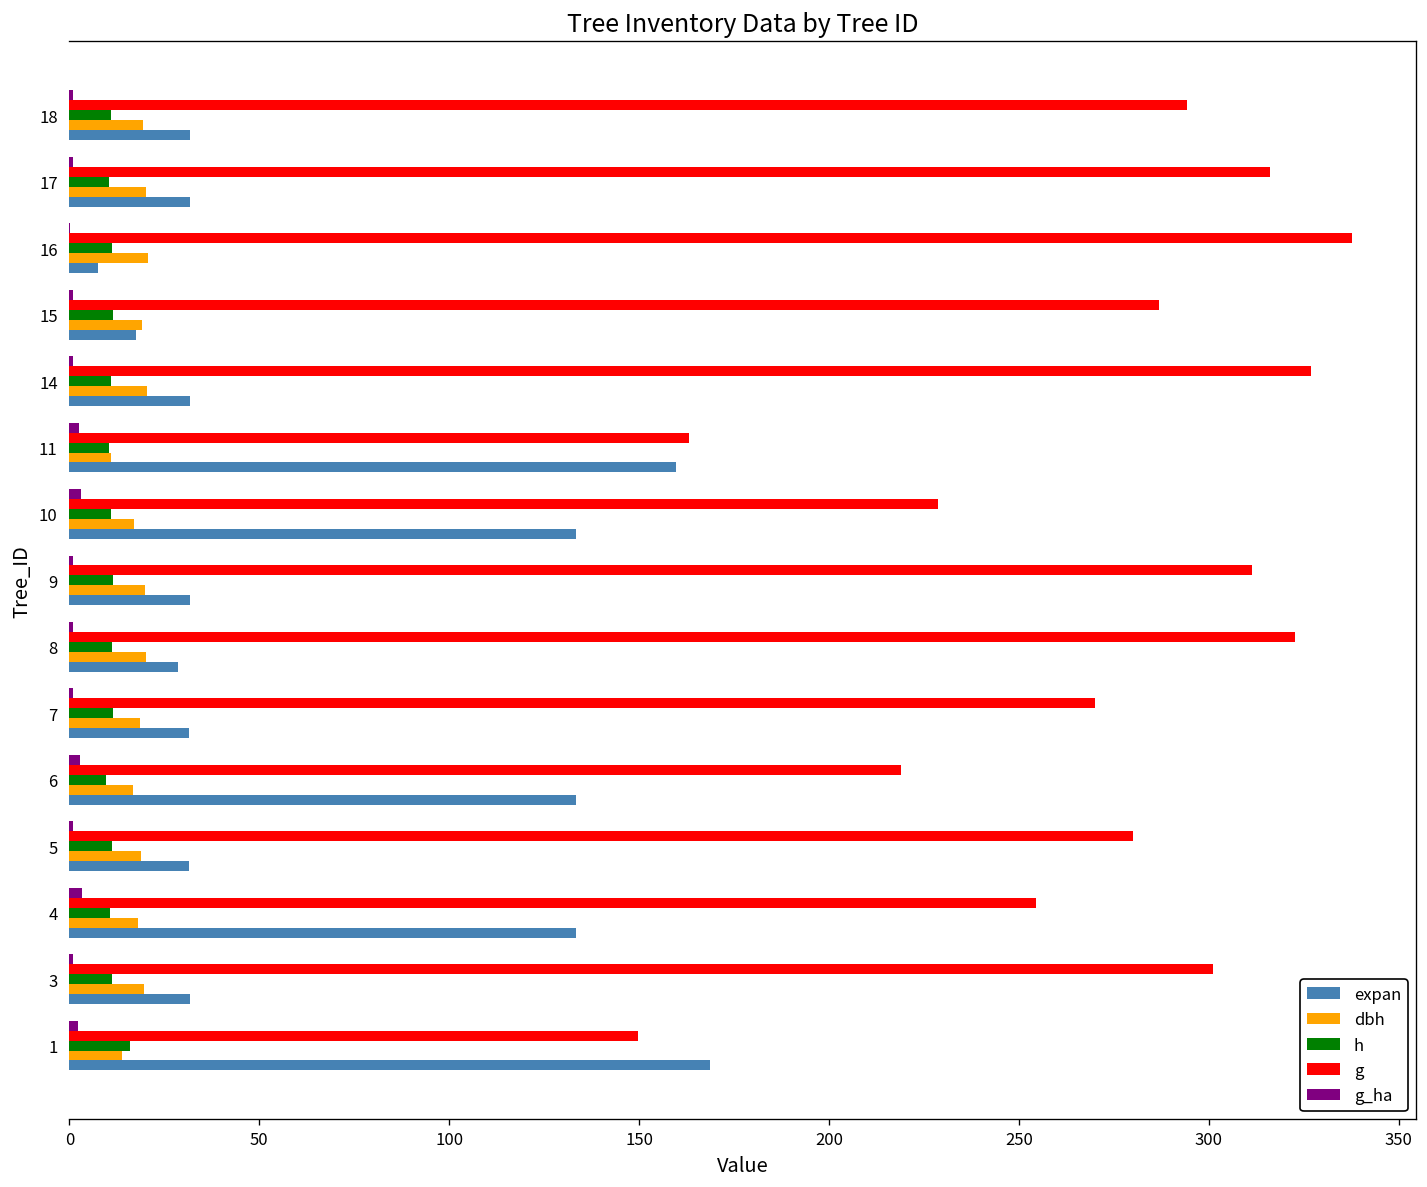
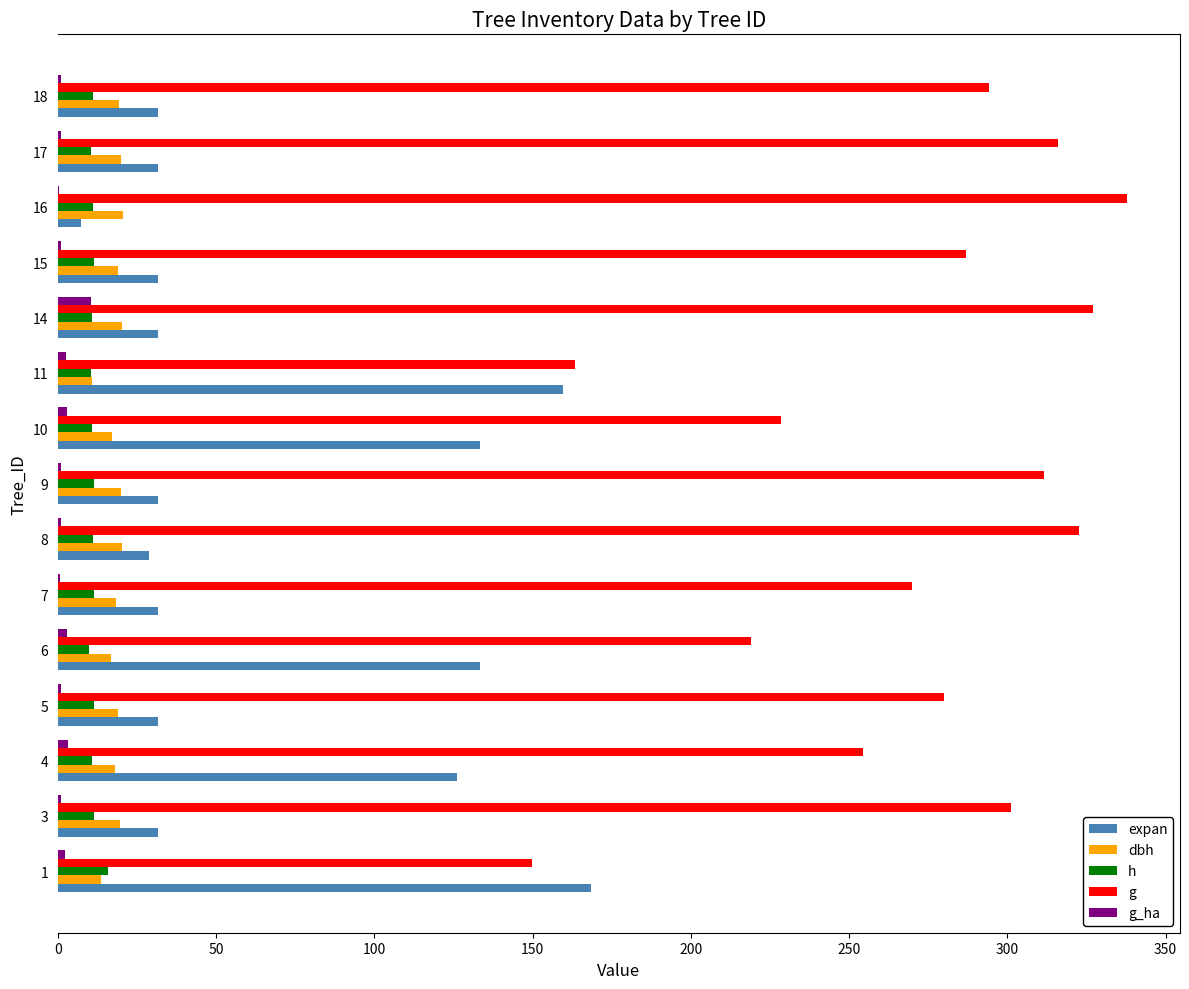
expan, 15: 18 -> 32
g_ha, 14: 1 -> 11
expan, 4: 133 -> 126
